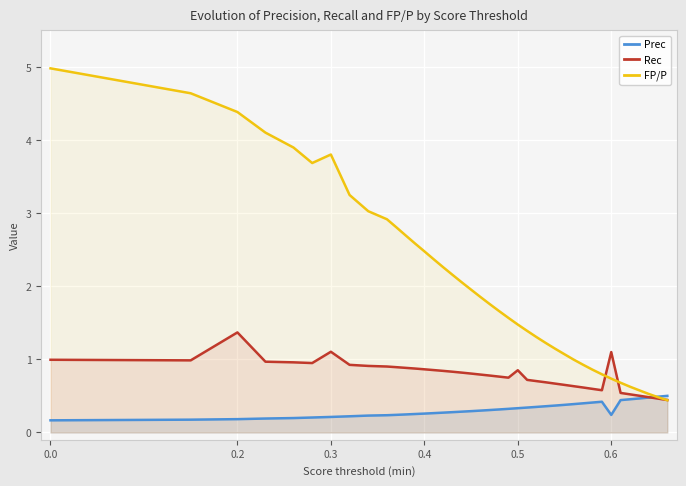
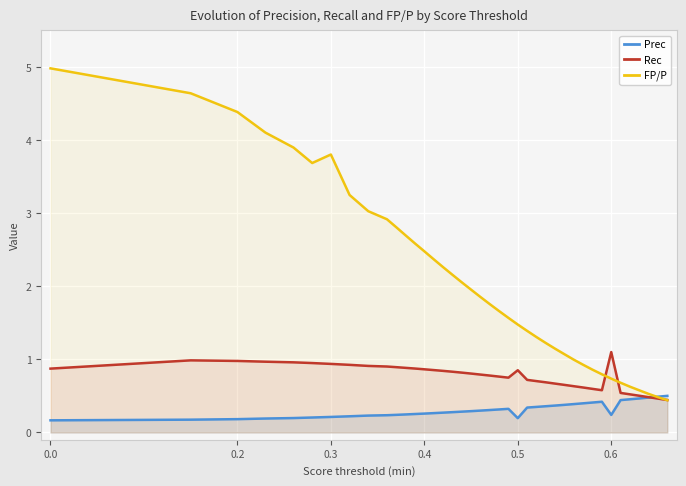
Rec, 0.0: 1.0 -> 0.9
Rec, 0.2: 1.4 -> 1.0
Rec, 0.3: 1.1 -> 0.9
Prec, 0.5: 0.3 -> 0.2
